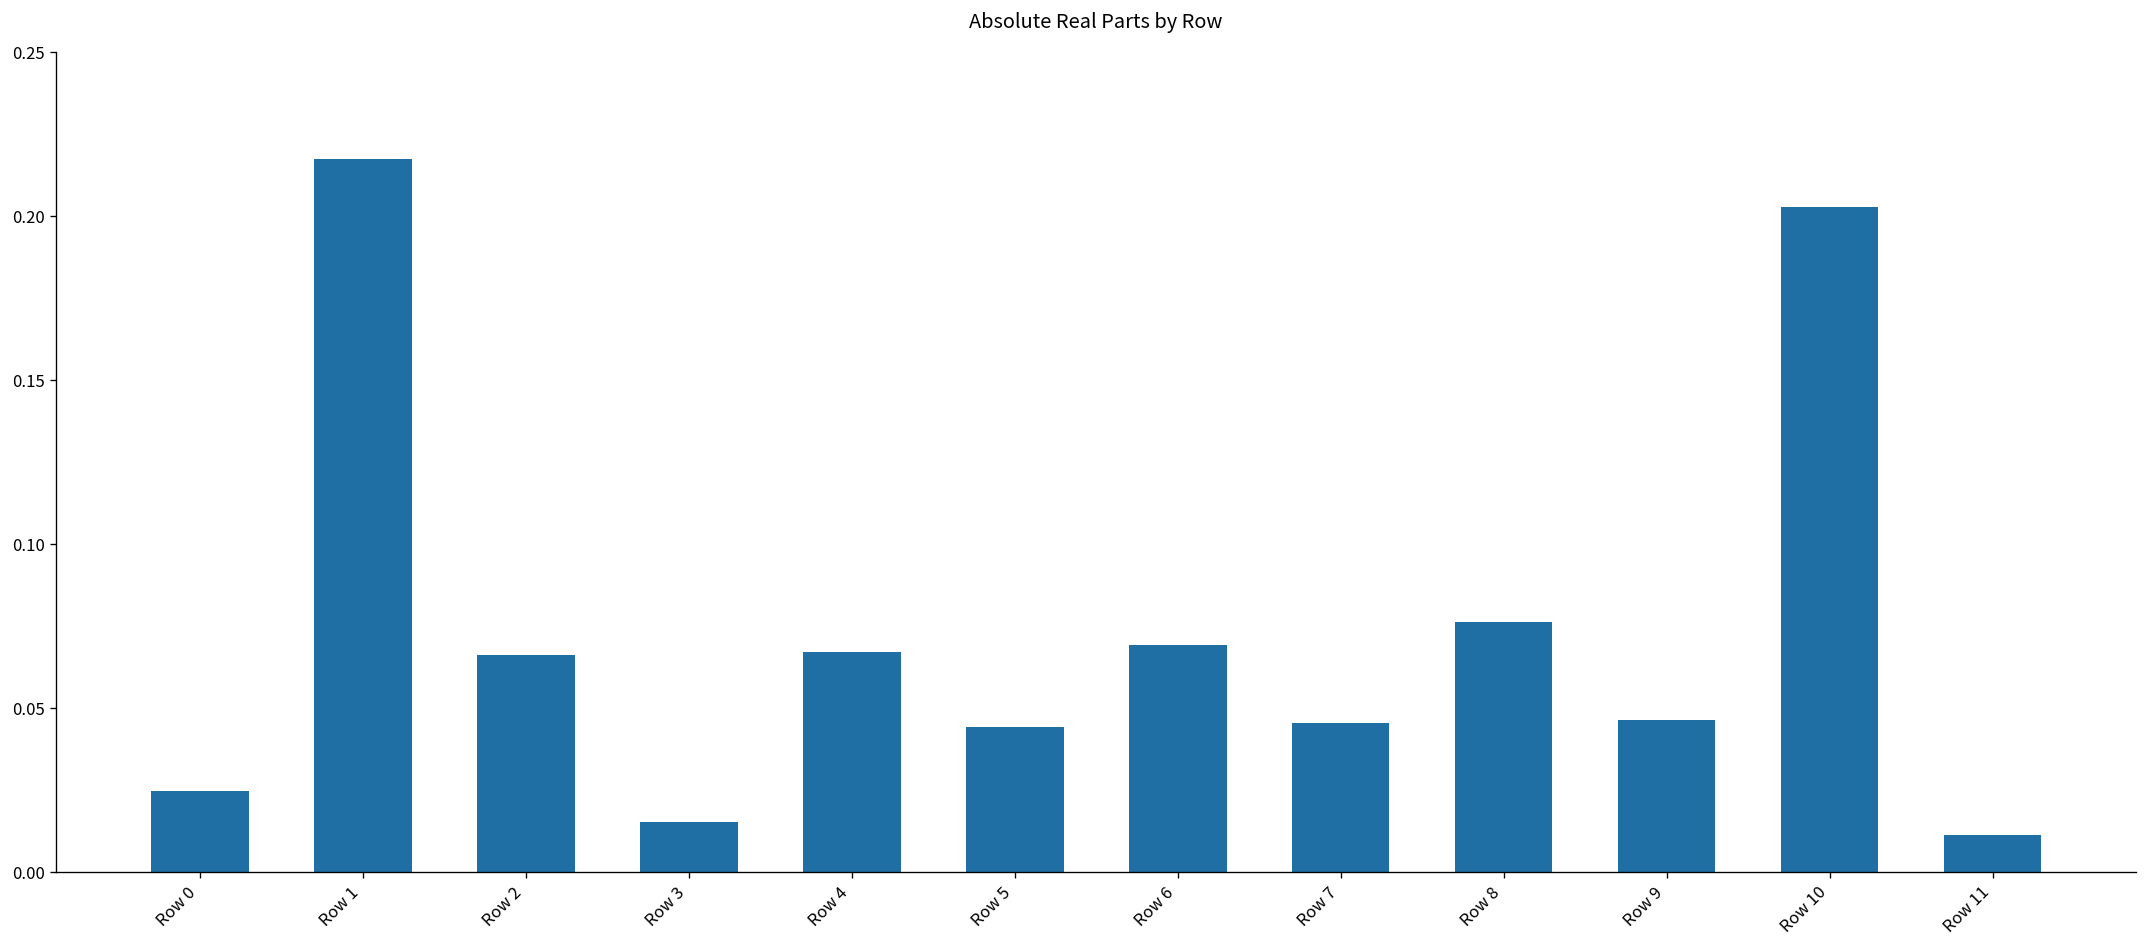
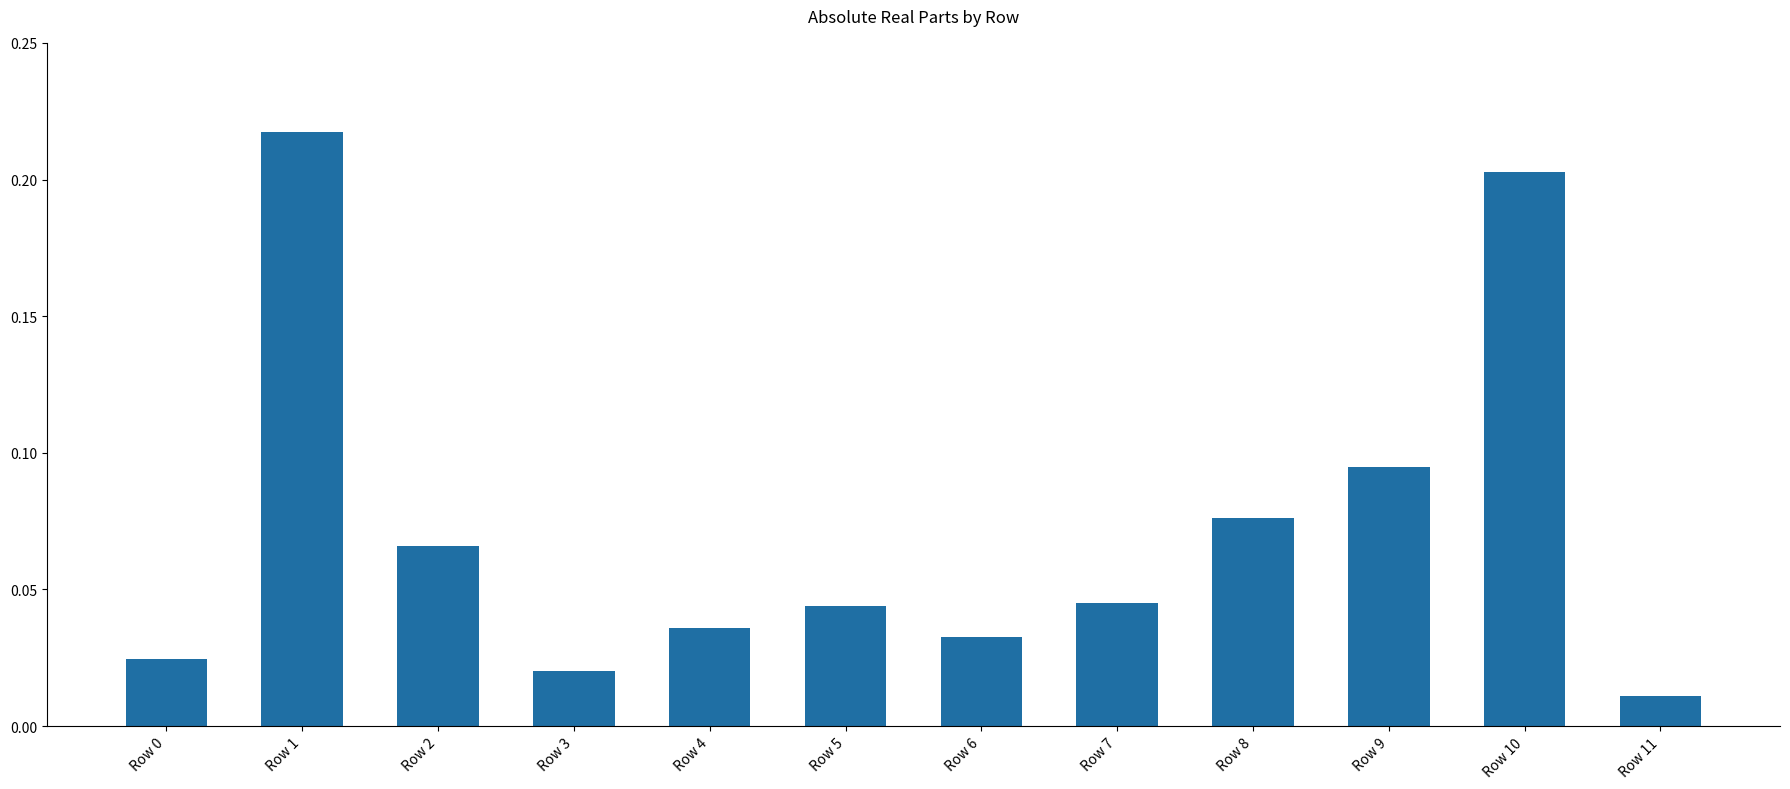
Row 3: 0.015 -> 0.020
Row 4: 0.067 -> 0.036
Row 6: 0.069 -> 0.033
Row 9: 0.046 -> 0.095
